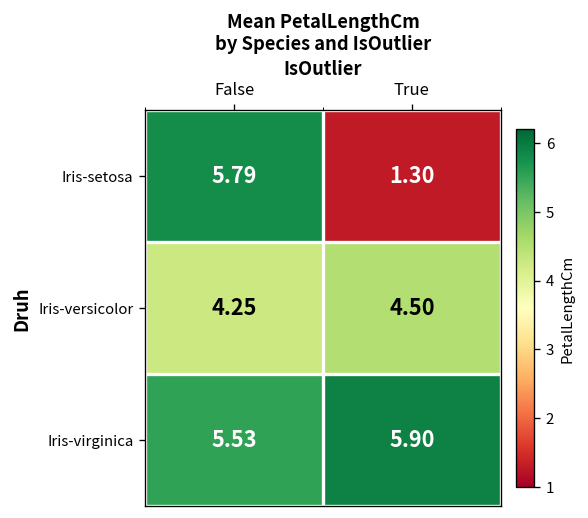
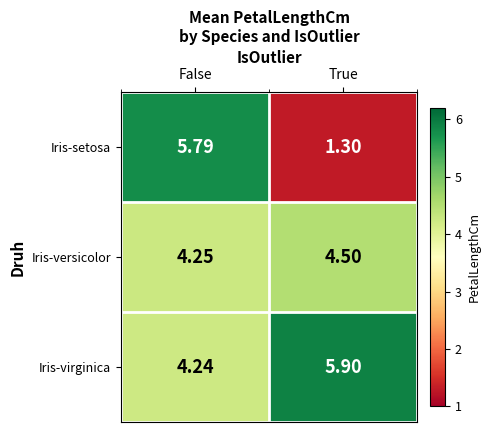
Iris-virginica, False: 5.53 -> 4.24
